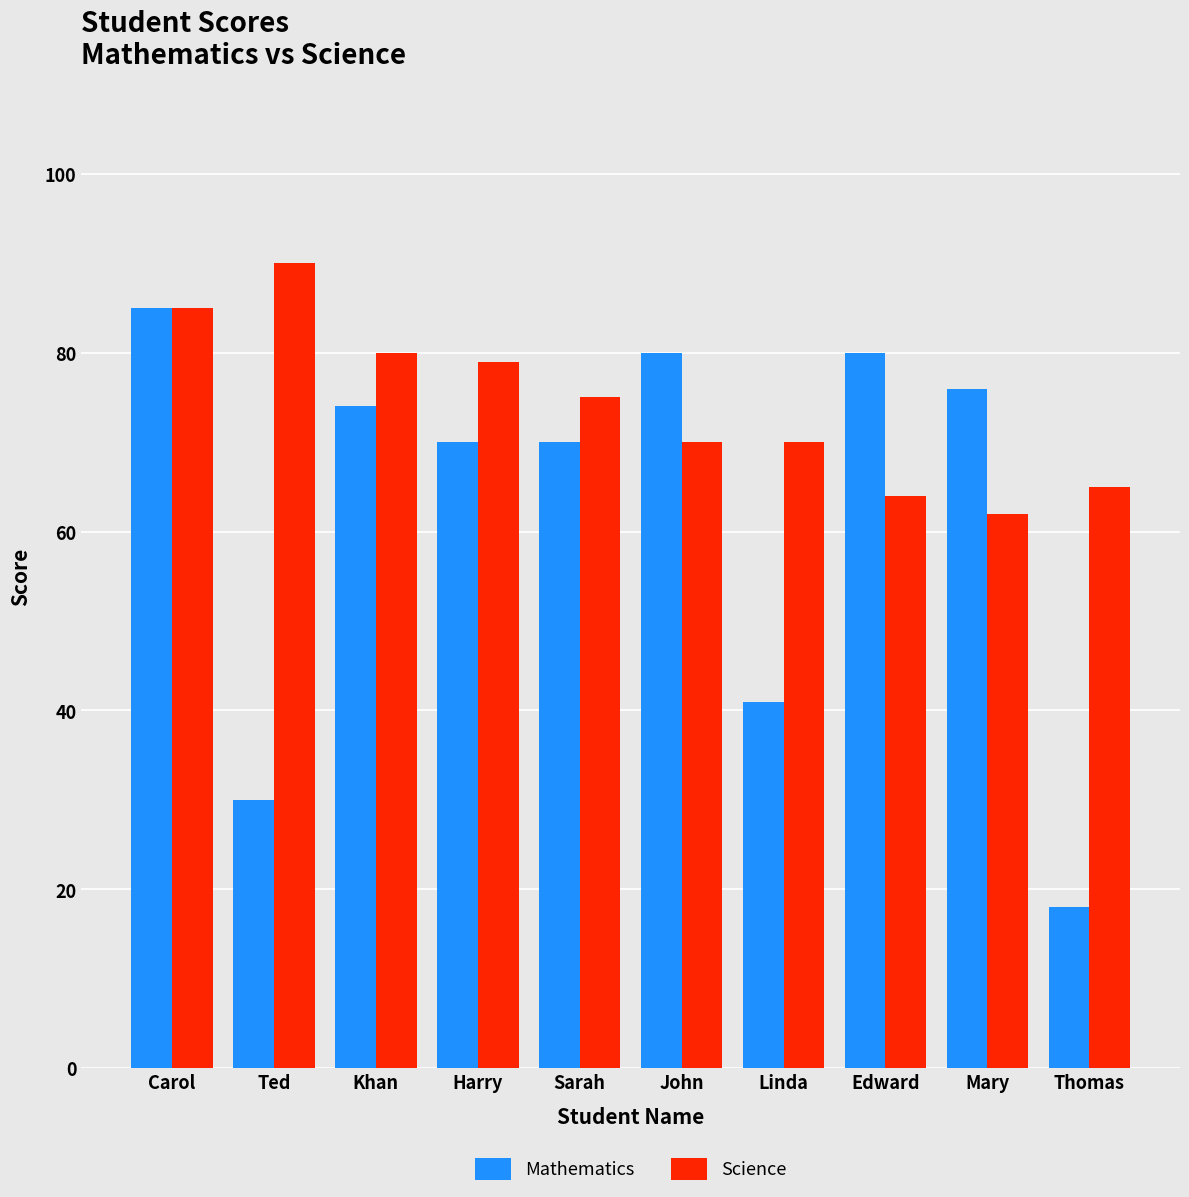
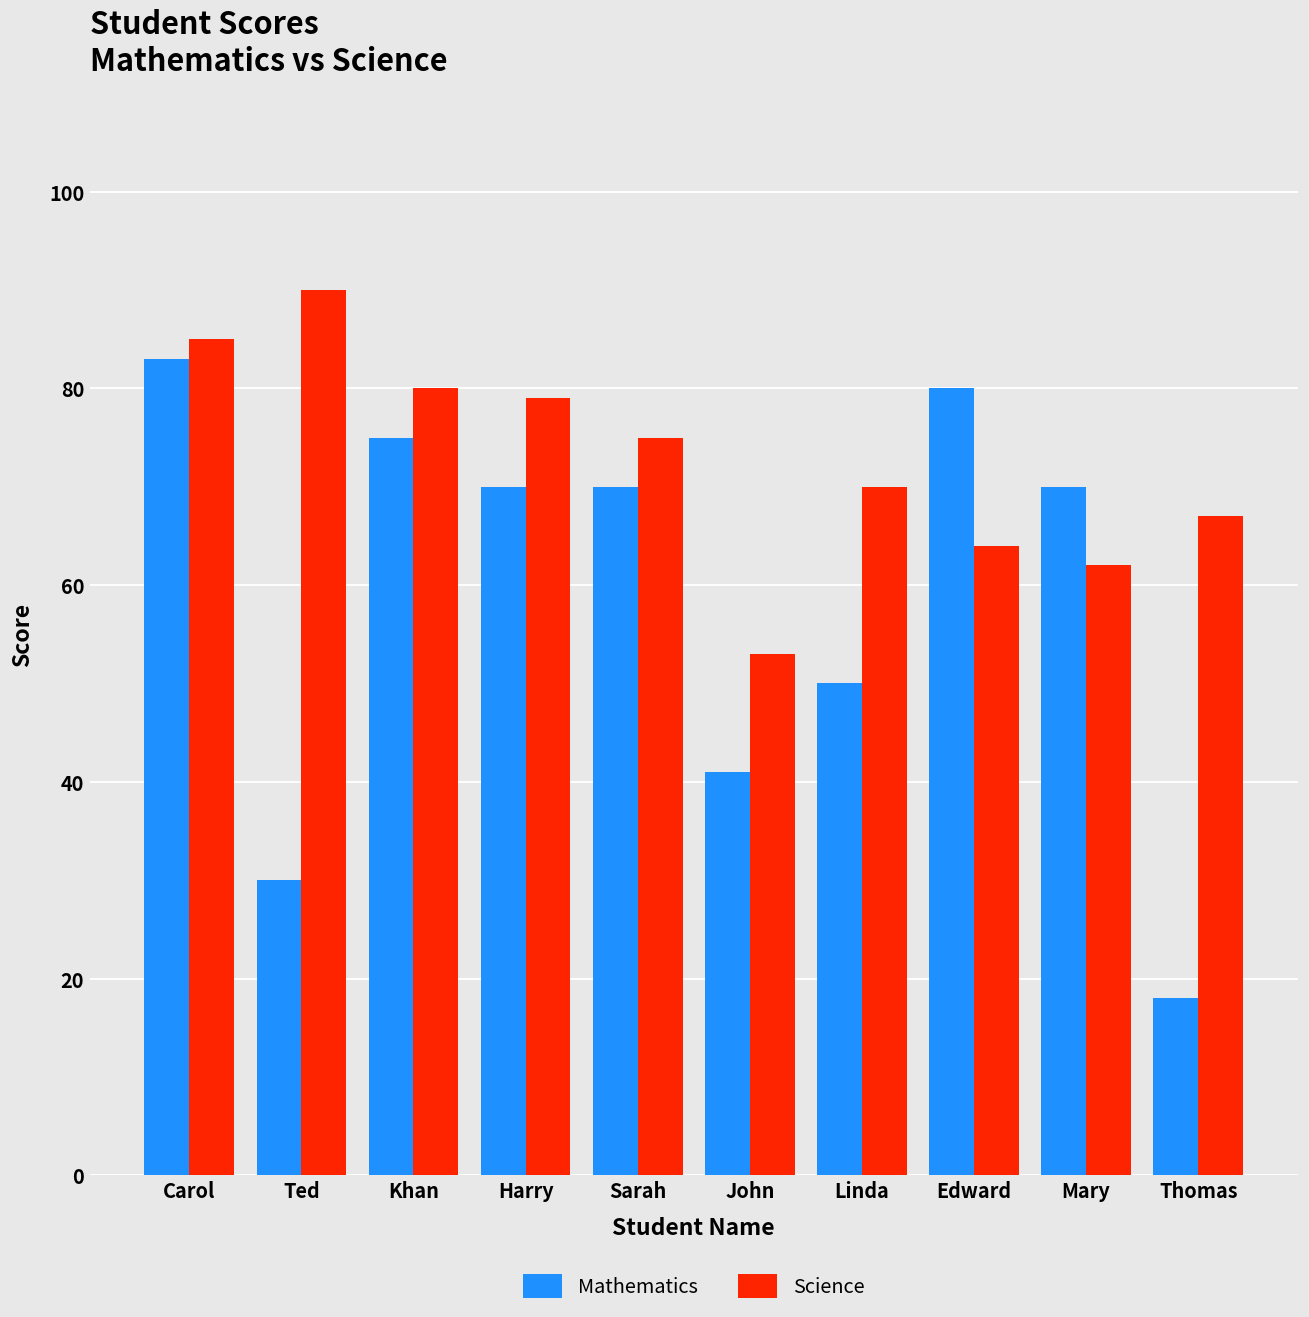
Mathematics, Carol: 85 -> 83
Mathematics, Khan: 74 -> 75
Mathematics, John: 80 -> 41
Science, John: 70 -> 53
Mathematics, Linda: 41 -> 50
Mathematics, Mary: 76 -> 70
Science, Thomas: 65 -> 67
